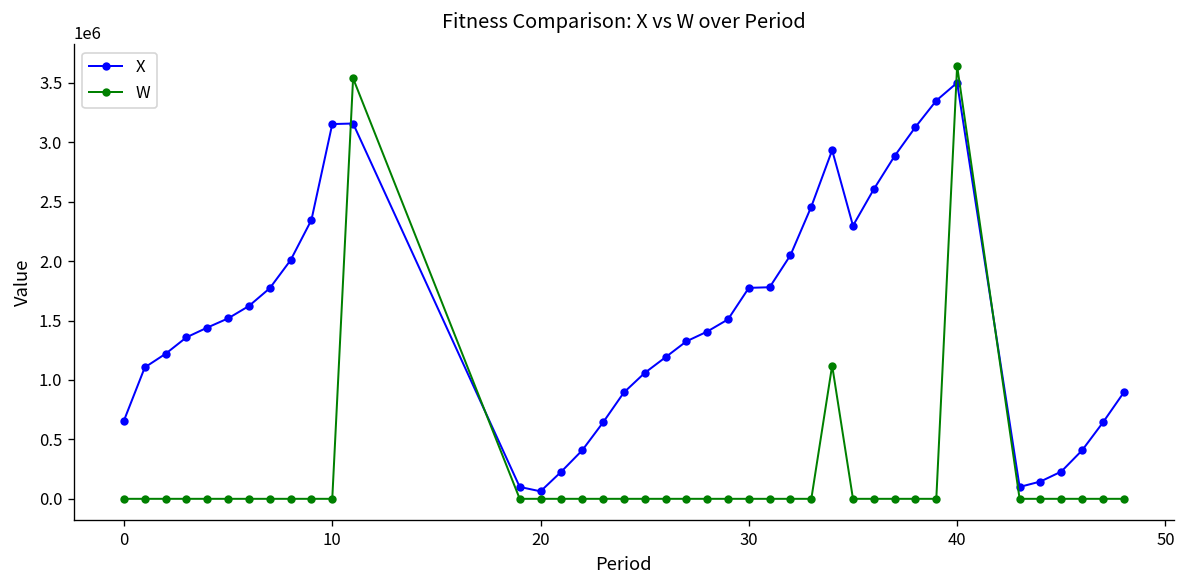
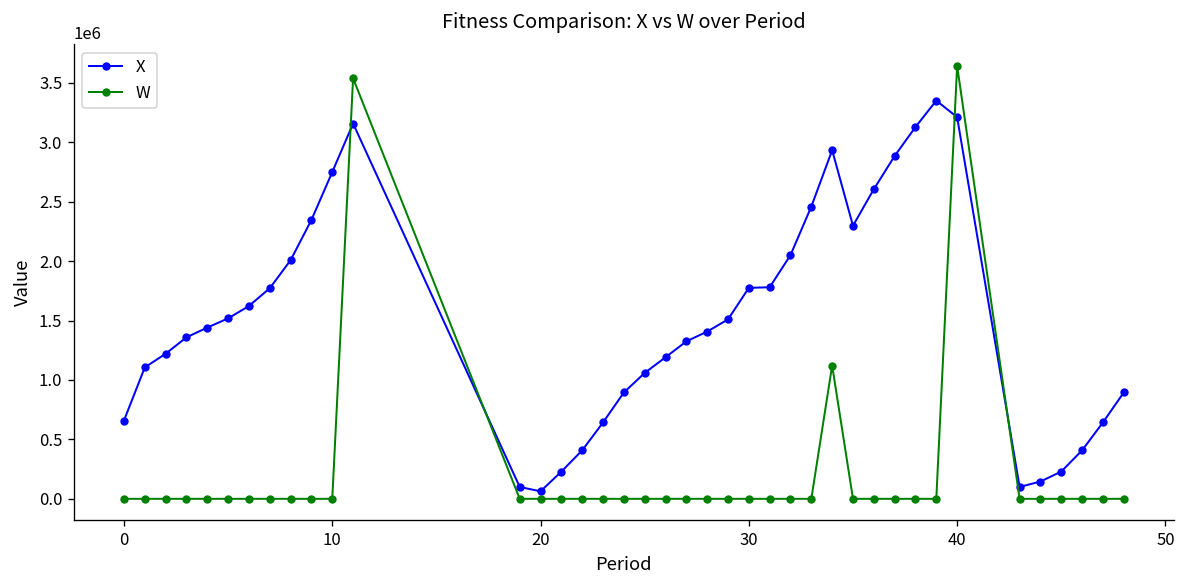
X, 10: 3200000 -> 2700000
X, 40: 3500000 -> 3200000
